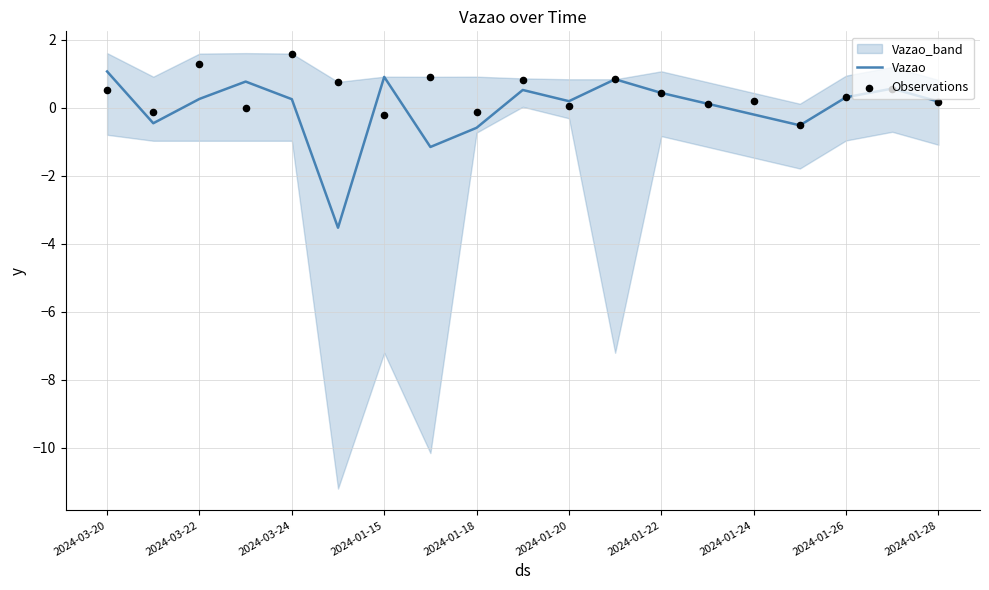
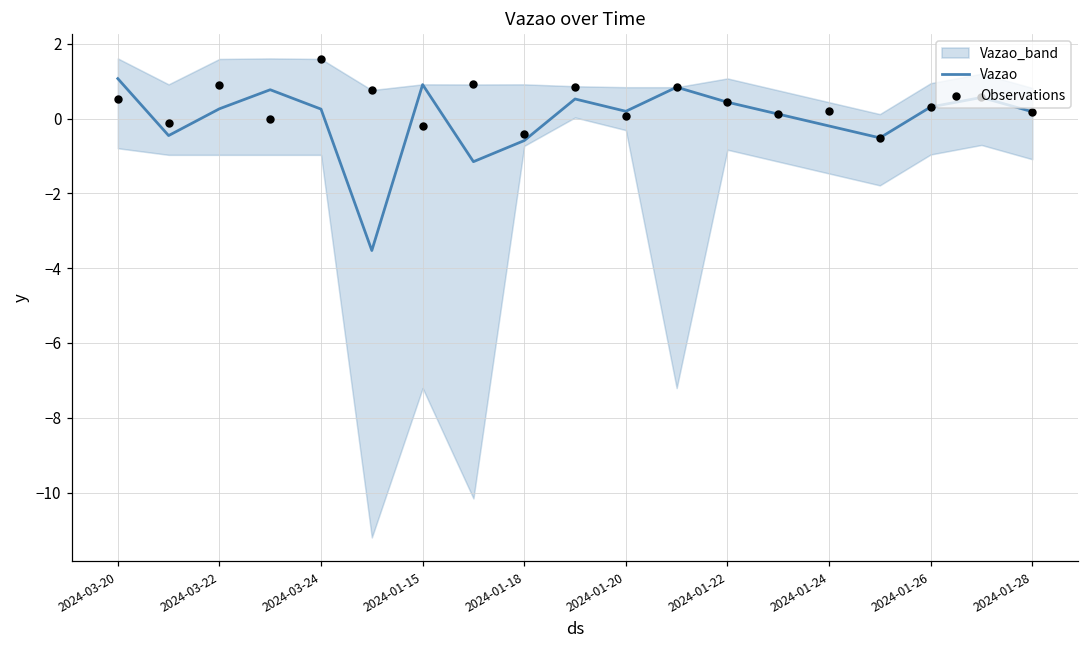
Observations, 2024-03-22: 1.3 -> 0.9
Observations, 2024-01-18: -0.1 -> -0.4
